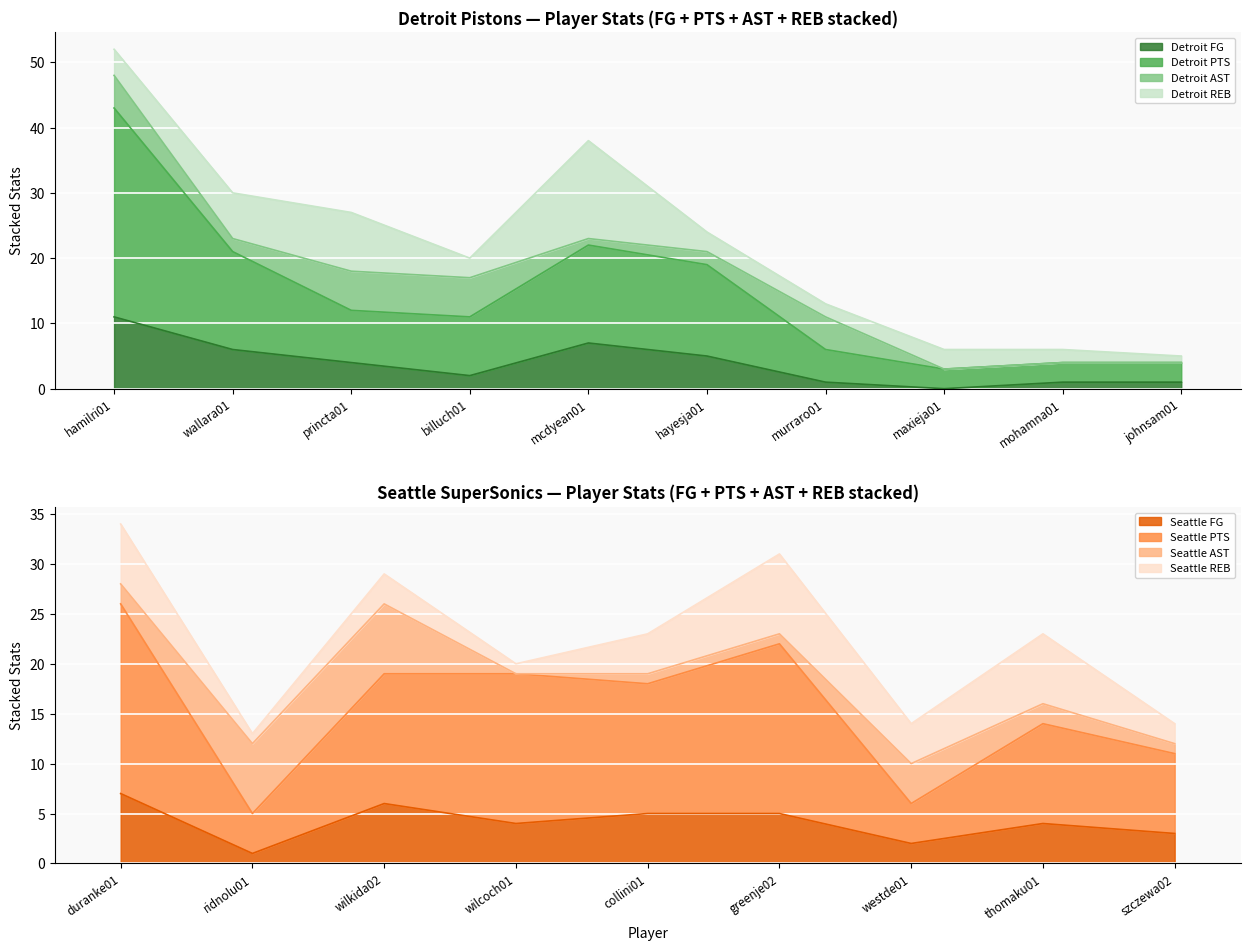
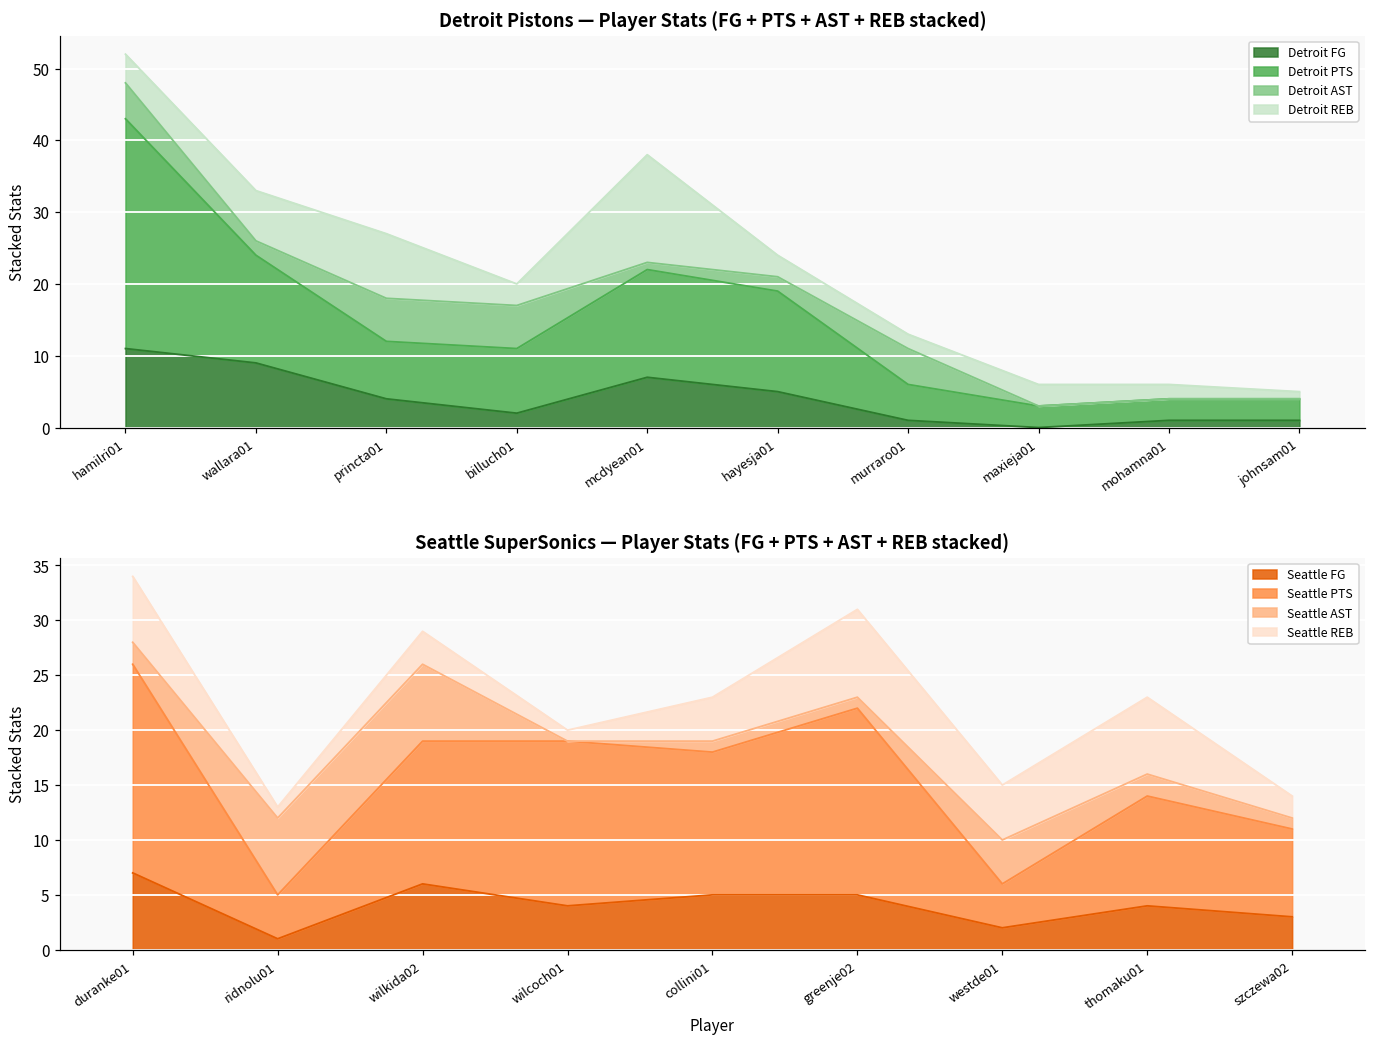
Detroit Pistons — Player Stats (FG + PTS + AST + REB stacked), Detroit FG, wallara01: 6 -> 9
Seattle SuperSonics — Player Stats (FG + PTS + AST + REB stacked), Seattle REB, westde01: 4 -> 5
